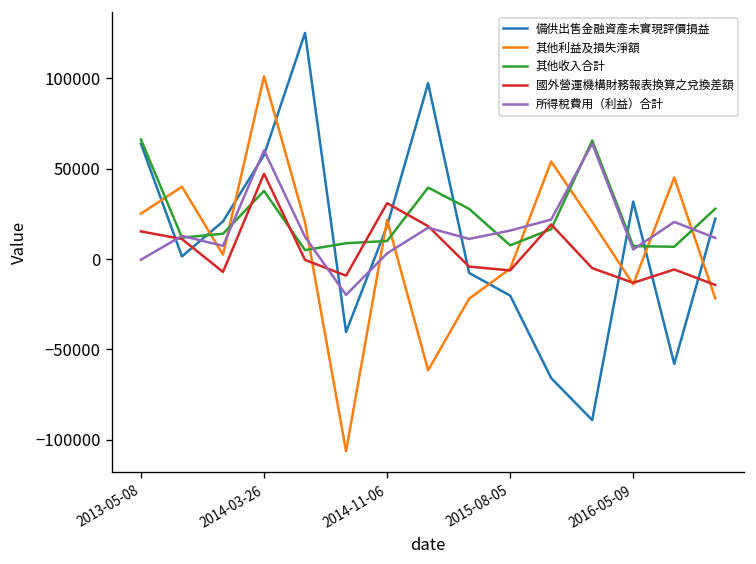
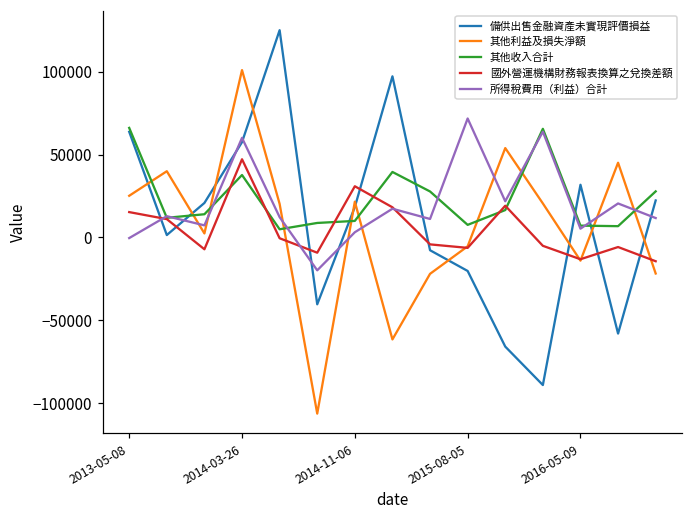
所得稅費用（利益）合計, 2015-08-05: 16000 -> 72000
